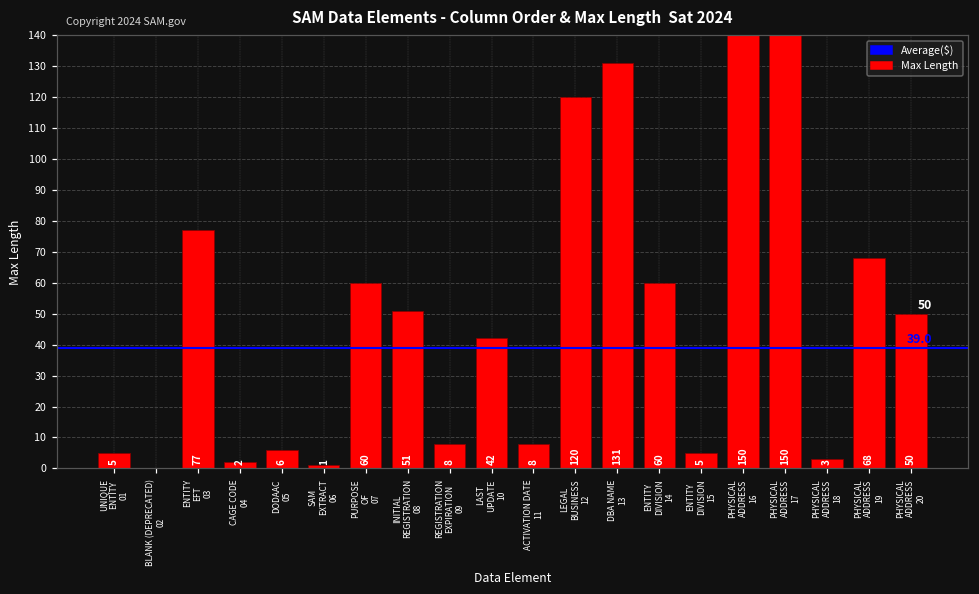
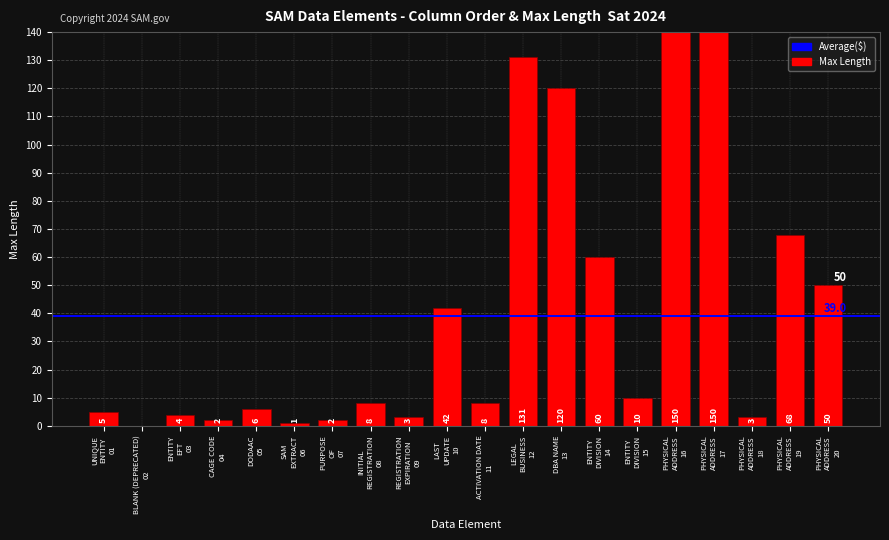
ENTITY EFT 03: 77 -> 4
PURPOSE OF 07: 60 -> 2
INITIAL REGISTRATION 08: 51 -> 8
REGISTRATION EXPIRATION 09: 8 -> 3
LEGAL BUSINESS 12: 120 -> 131
DBA NAME 13: 131 -> 120
ENTITY DIVISION 15: 5 -> 10
